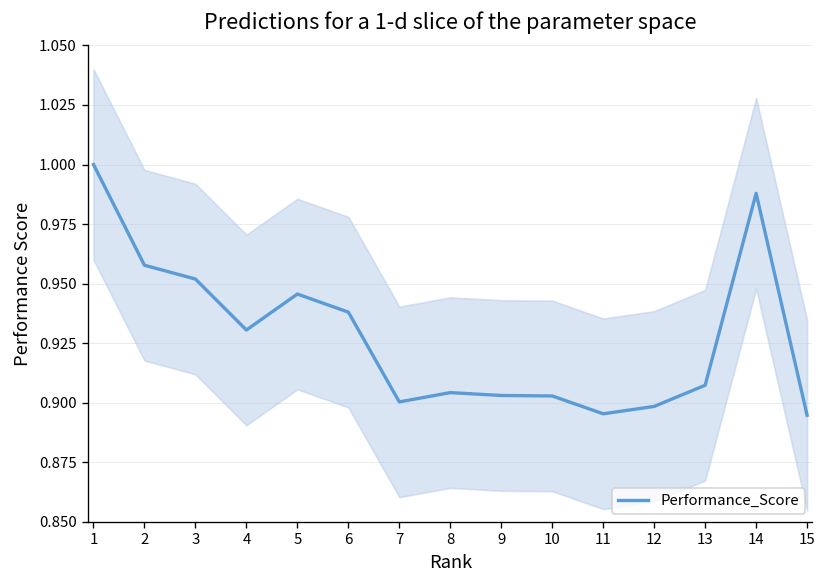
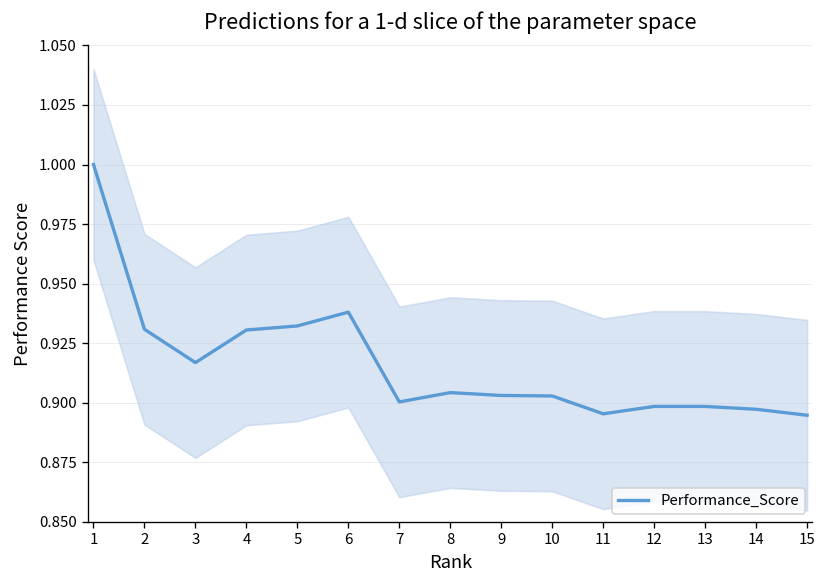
Performance_Score, 2: 0.958 -> 0.931
Performance_Score, 3: 0.952 -> 0.917
Performance_Score, 5: 0.946 -> 0.932
Performance_Score, 13: 0.907 -> 0.898
Performance_Score, 14: 0.988 -> 0.897
